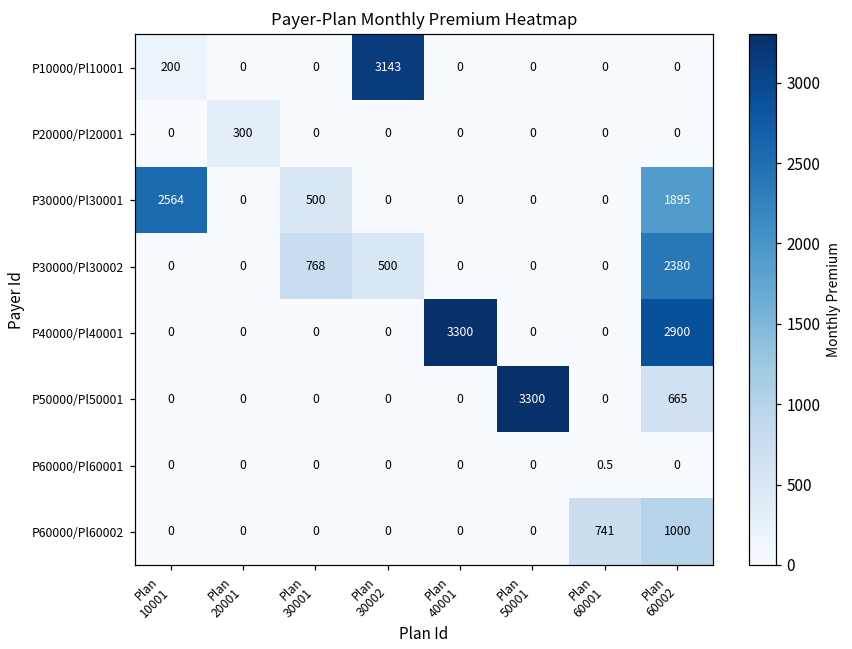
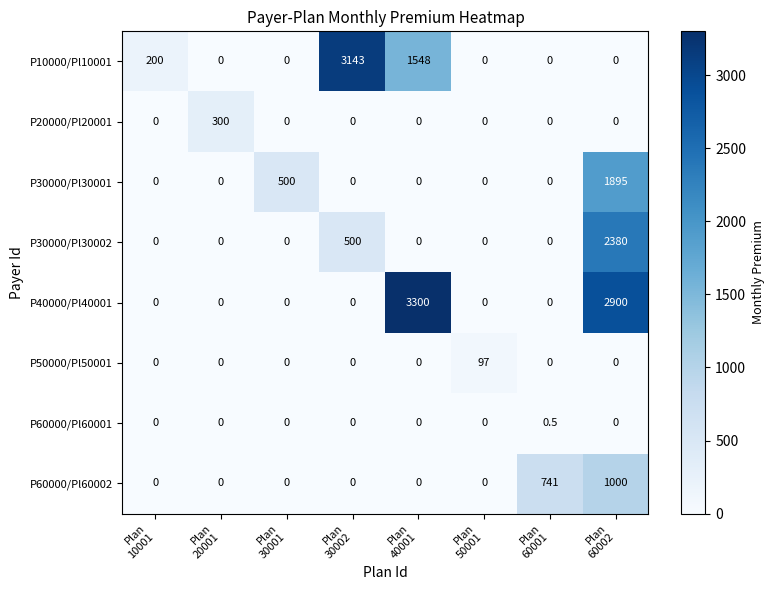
P10000/Pl10001, Plan 40001: 0 -> 1548
P30000/Pl30001, Plan 10001: 2564 -> 0
P30000/Pl30002, Plan 30001: 768 -> 0
P50000/Pl50001, Plan 50001: 3300 -> 97
P50000/Pl50001, Plan 60002: 665 -> 0
